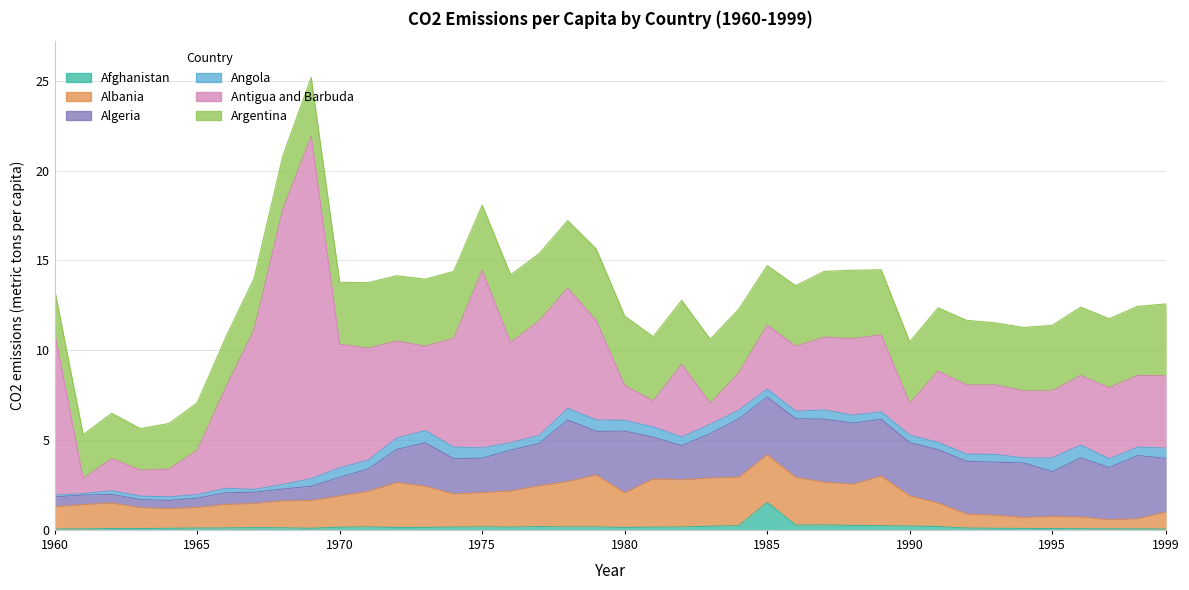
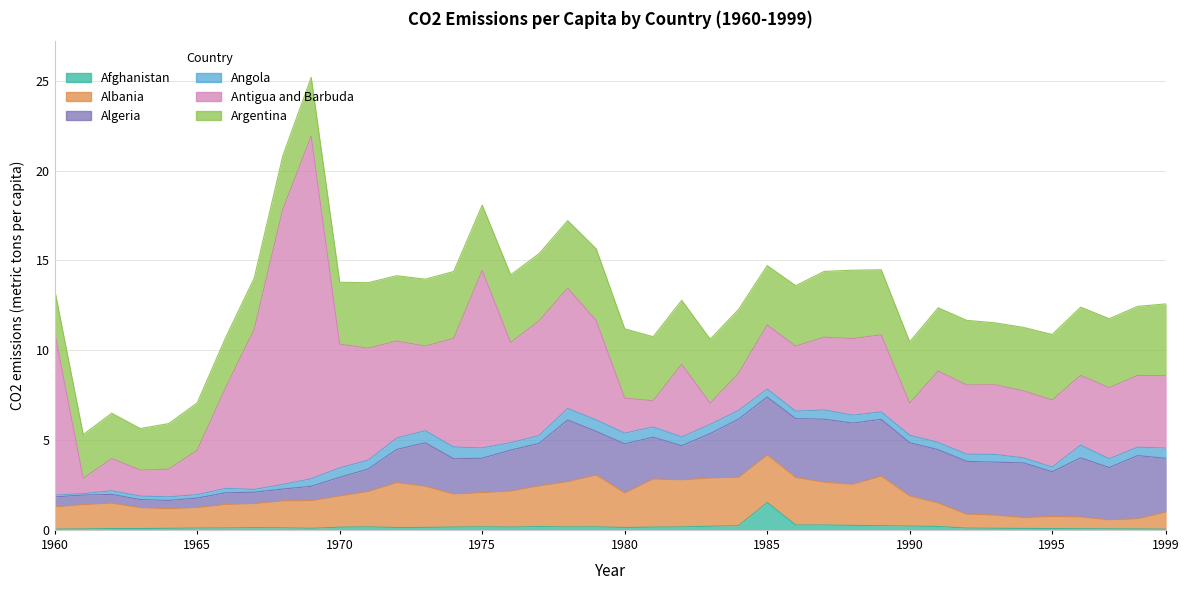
Algeria, 1980: 3.4 -> 2.7
Angola, 1995: 0.8 -> 0.3
